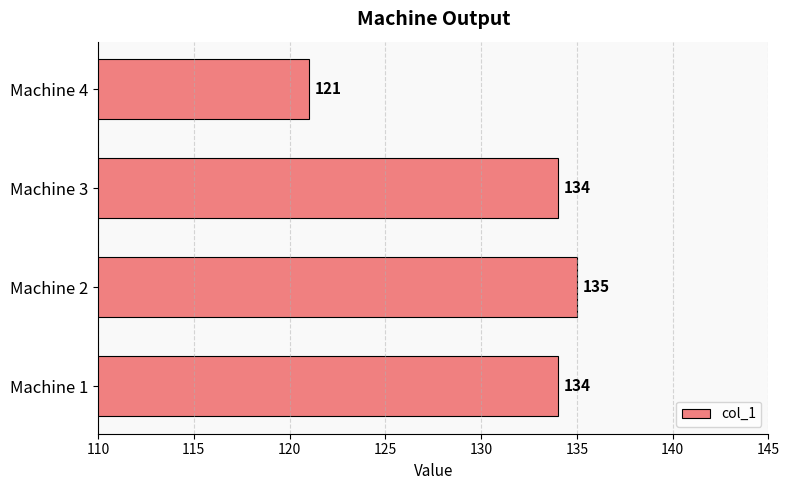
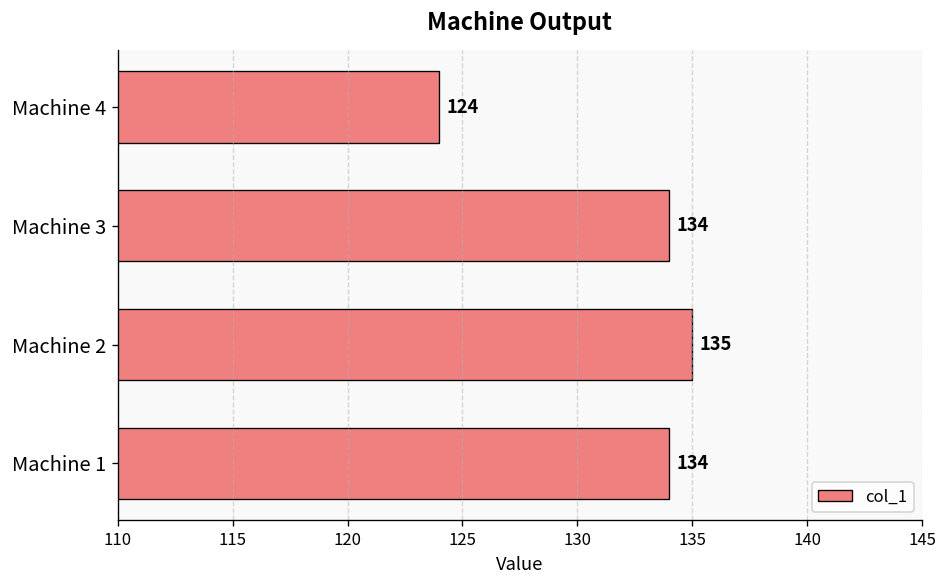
Machine 4: 121 -> 124
